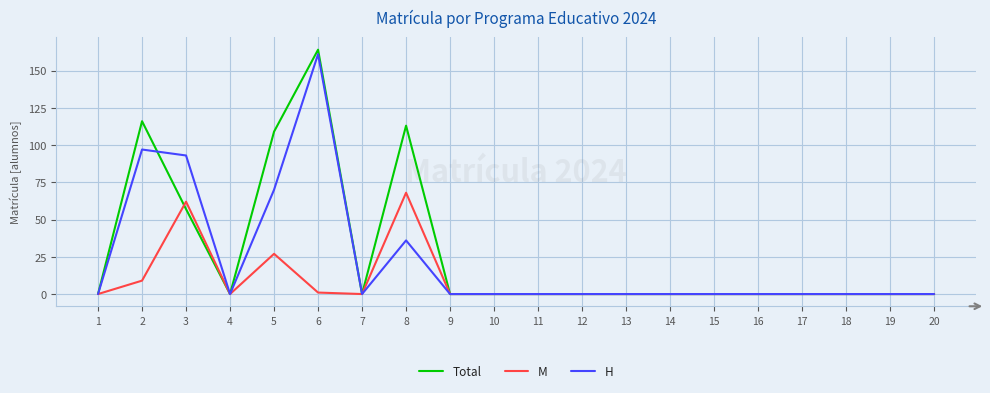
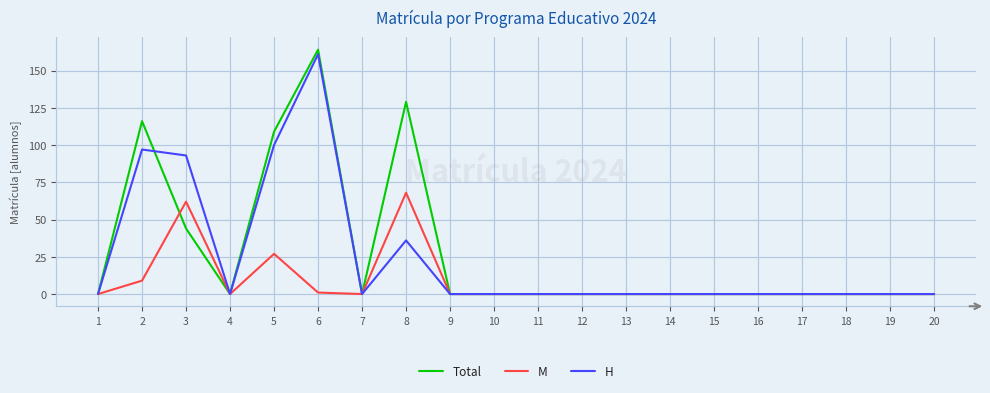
Total, 3: 57 -> 44
H, 5: 70 -> 100
Total, 8: 113 -> 129
